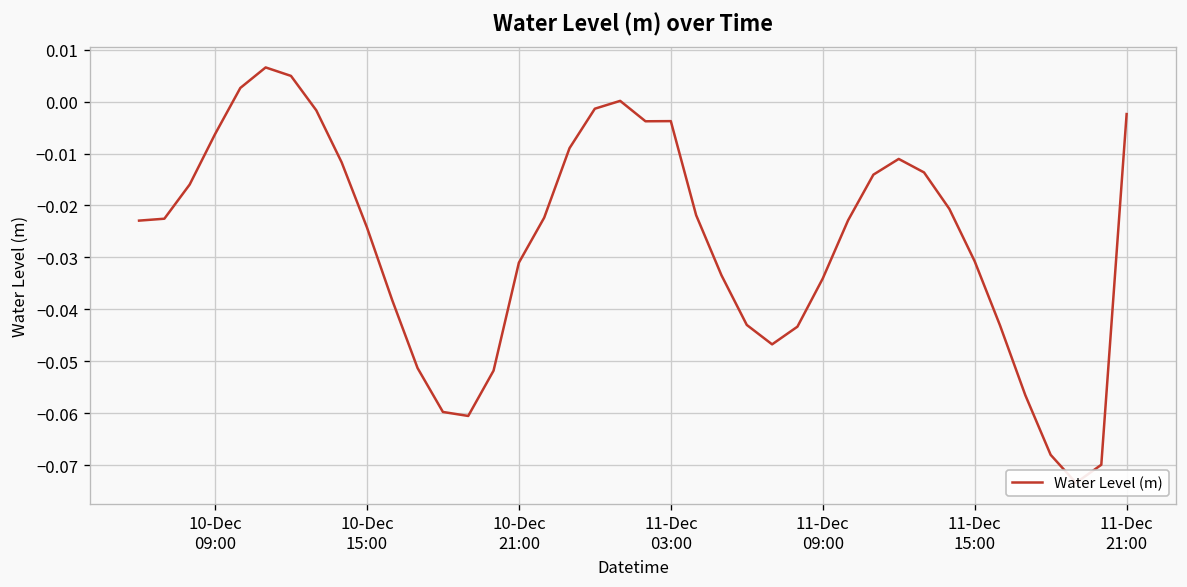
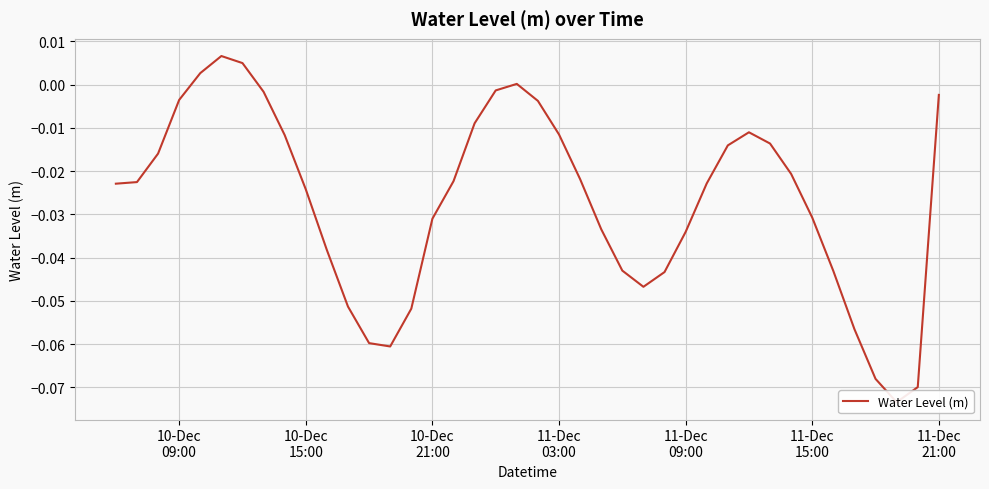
10-Dec 09:00: -0.006 -> -0.004
11-Dec 03:00: -0.004 -> -0.012
